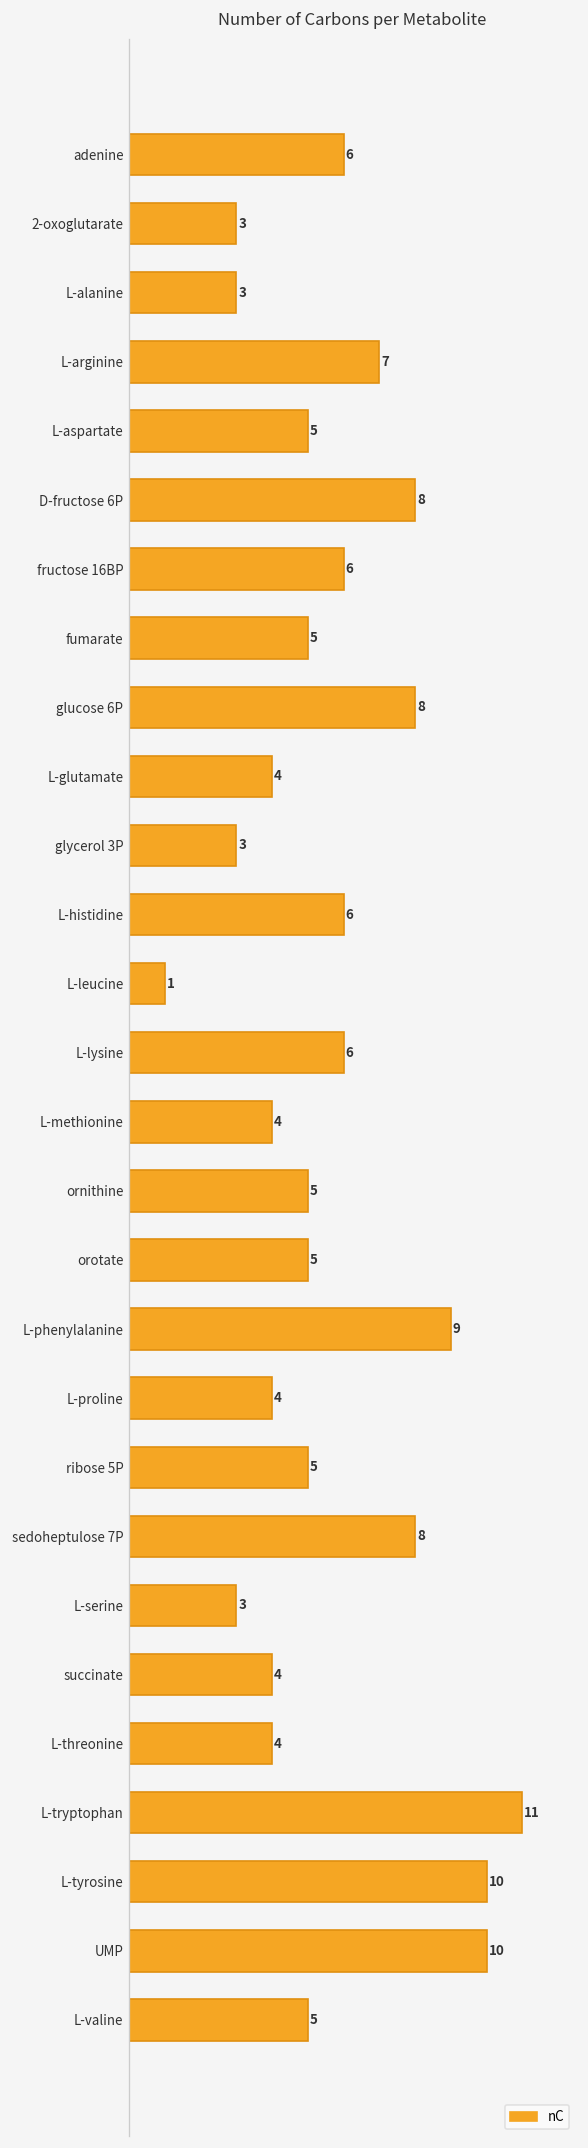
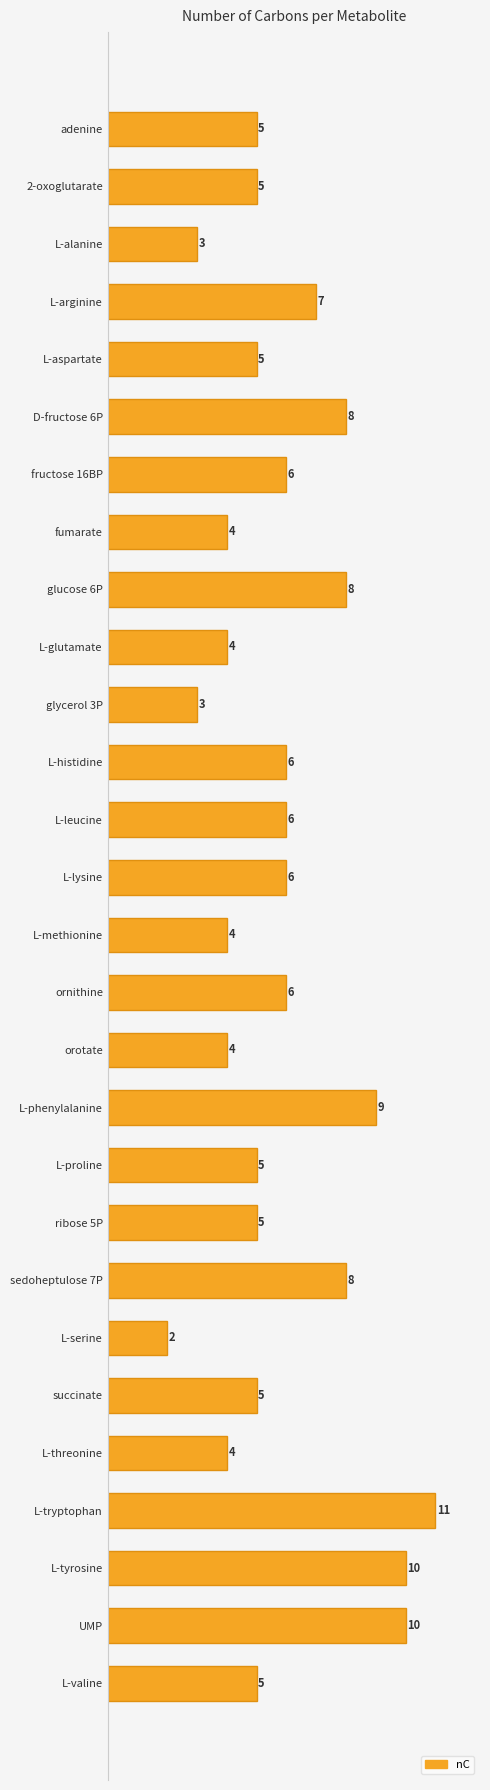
adenine: 6 -> 5
2-oxoglutarate: 3 -> 5
fumarate: 5 -> 4
L-leucine: 1 -> 6
ornithine: 5 -> 6
orotate: 5 -> 4
L-proline: 4 -> 5
L-serine: 3 -> 2
succinate: 4 -> 5
